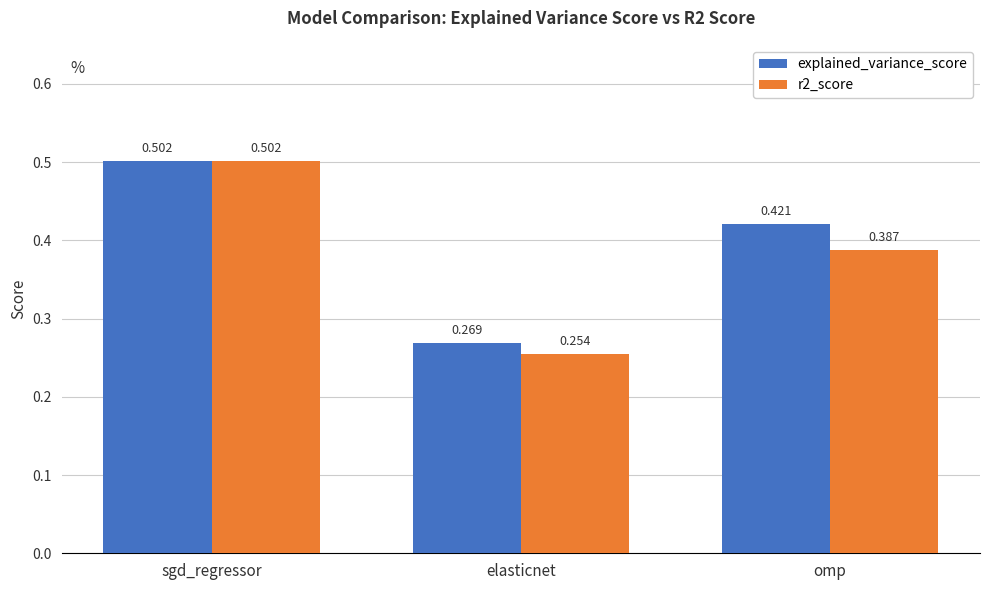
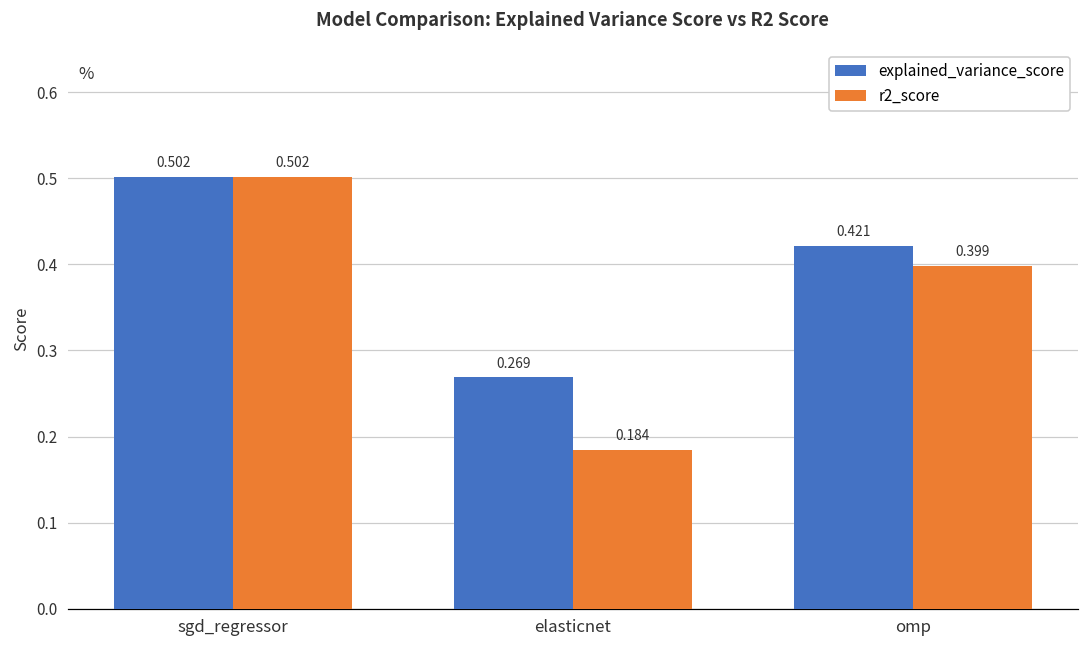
r2_score, elasticnet: 0.254 -> 0.184
r2_score, omp: 0.387 -> 0.399
